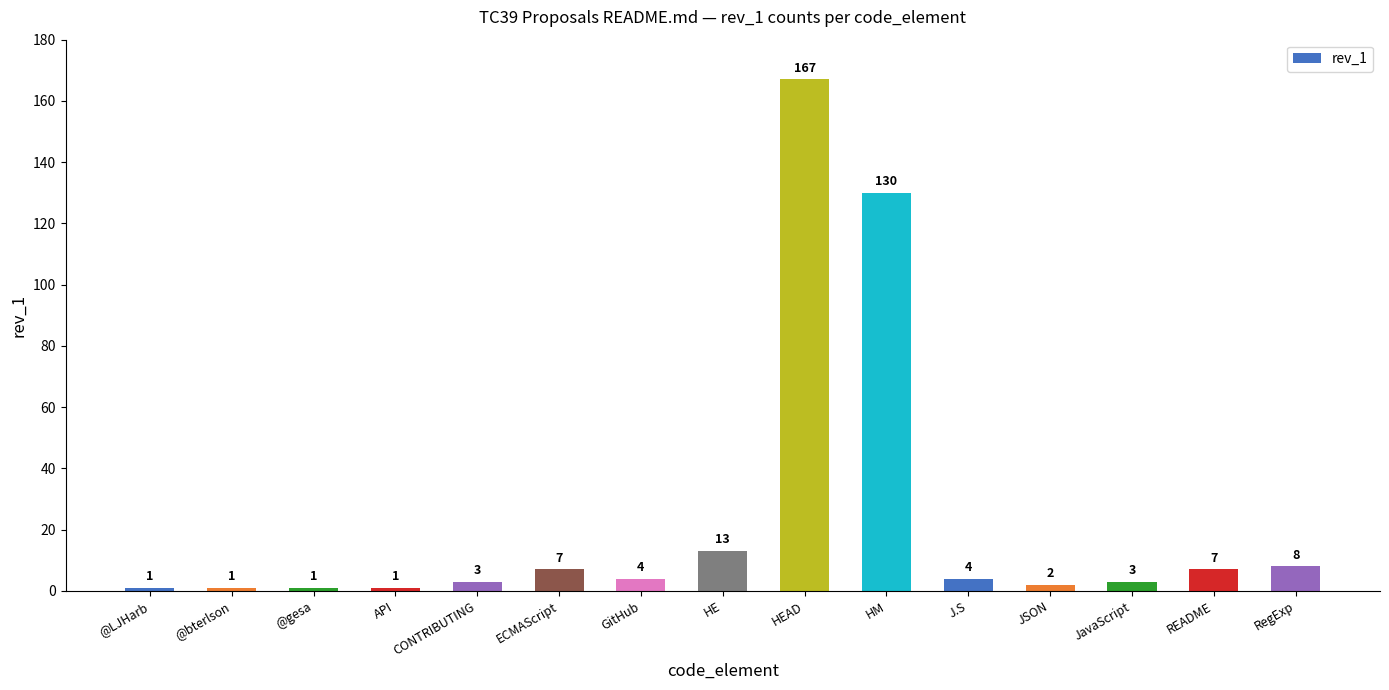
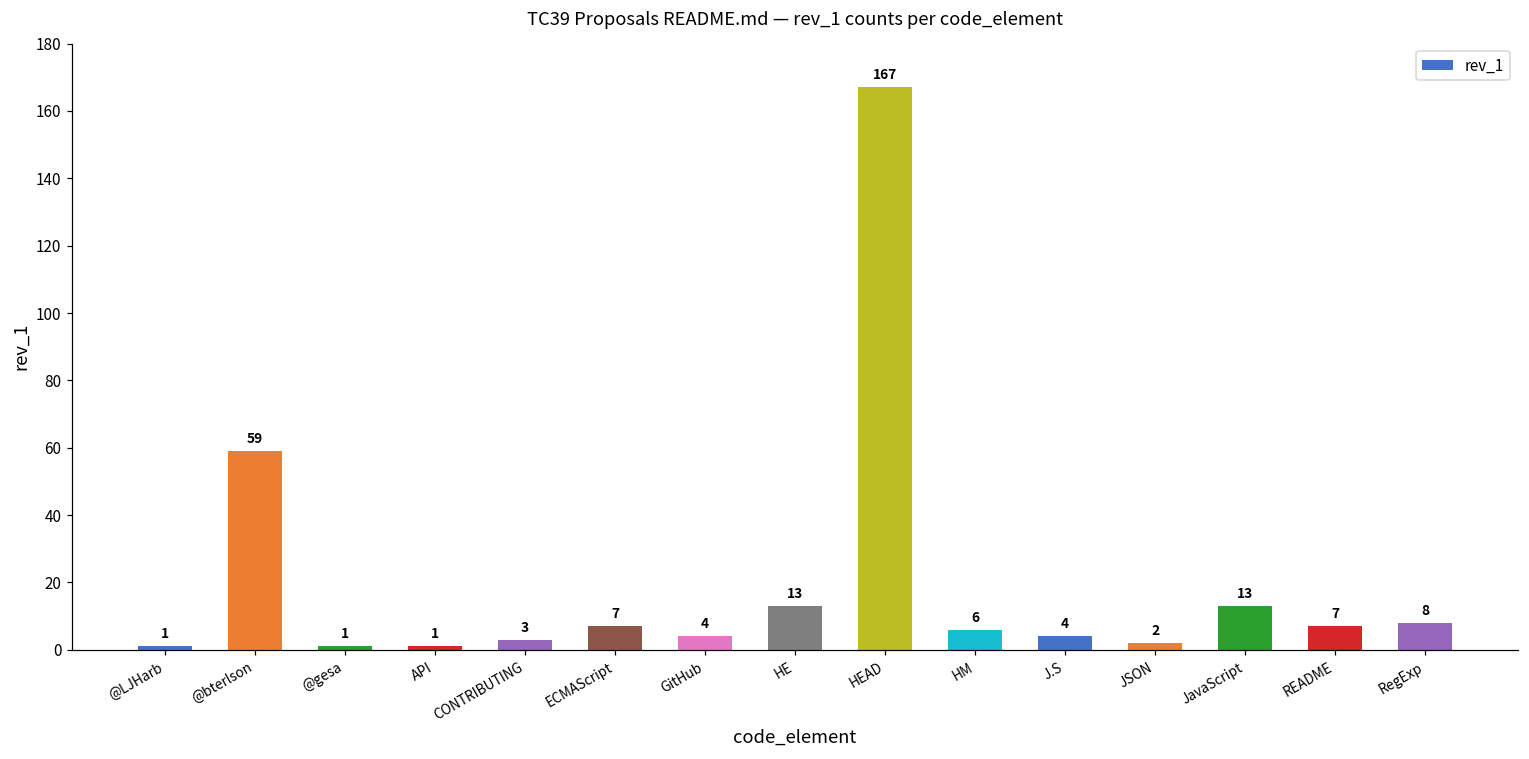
@bterlson: 1 -> 59
HM: 130 -> 6
JavaScript: 3 -> 13
